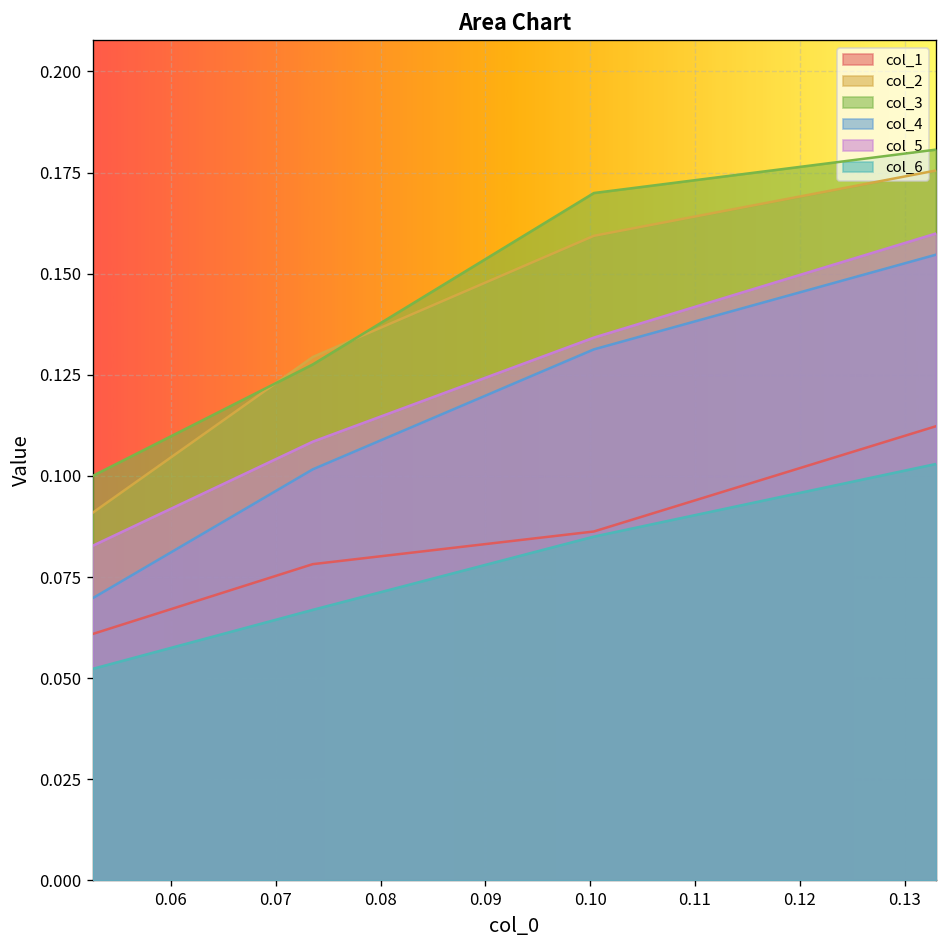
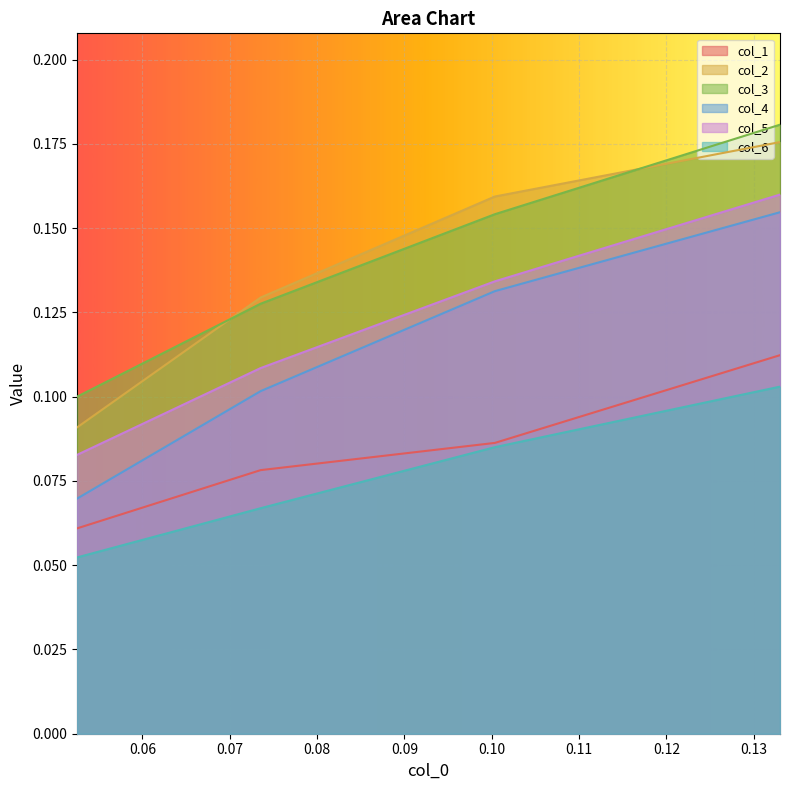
col_3, 0.10: 0.170 -> 0.154
